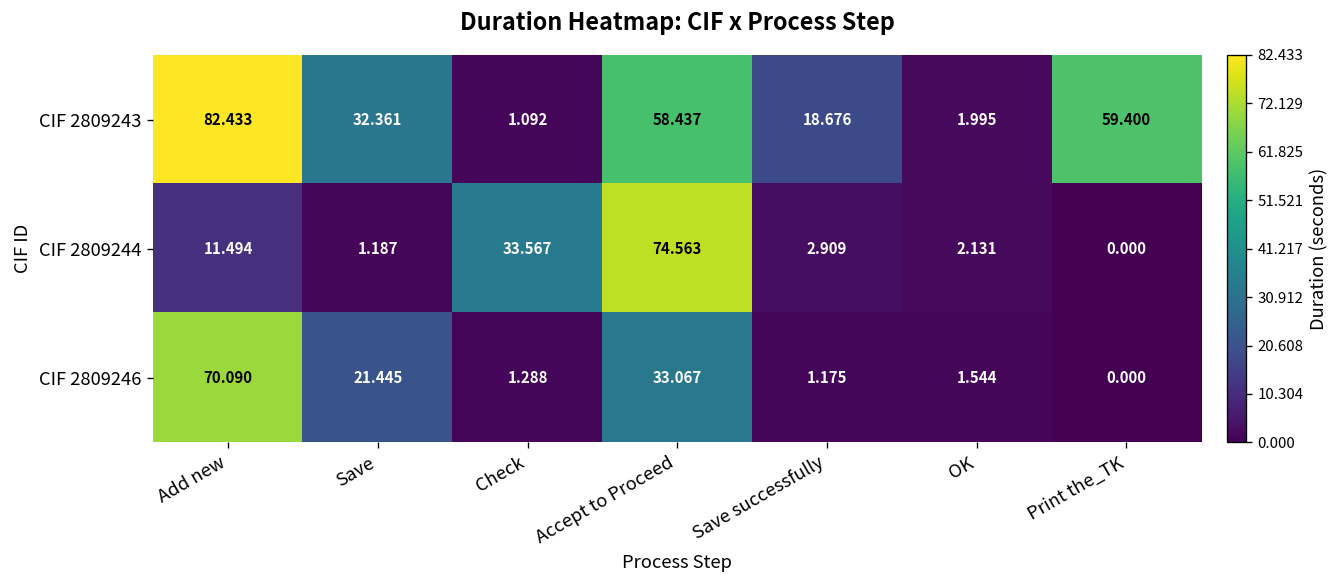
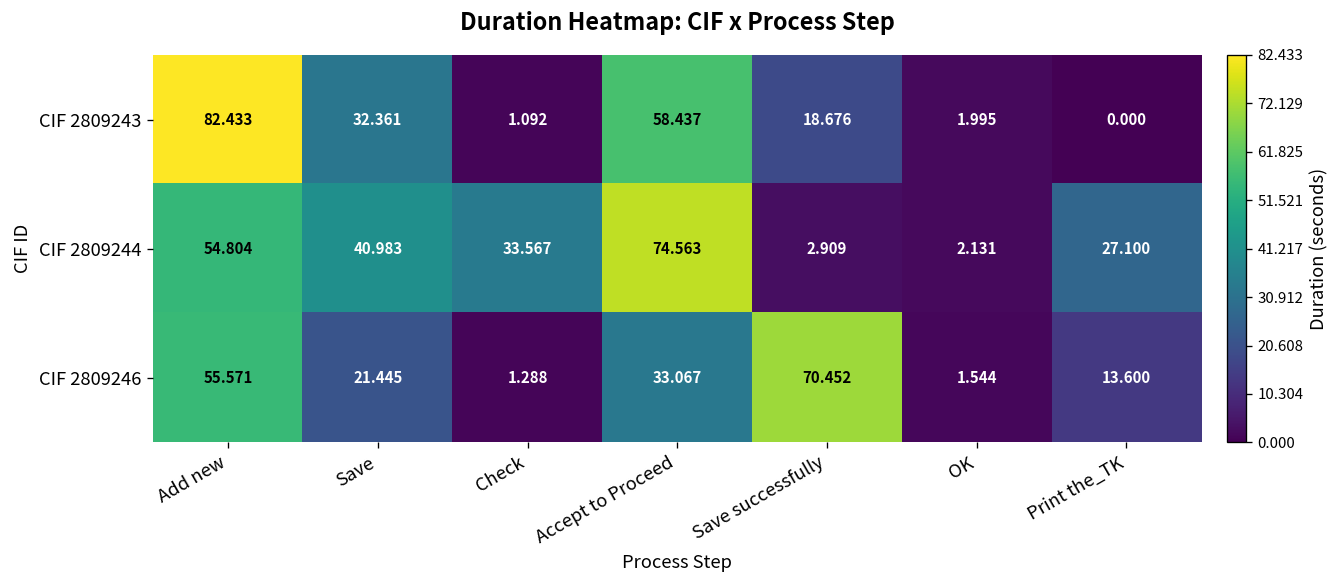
CIF 2809243, Print the_TK: 59.400 -> 0.000
CIF 2809244, Add new: 11.494 -> 54.804
CIF 2809244, Save: 1.187 -> 40.983
CIF 2809244, Print the_TK: 0.000 -> 27.100
CIF 2809246, Add new: 70.090 -> 55.571
CIF 2809246, Save successfully: 1.175 -> 70.452
CIF 2809246, Print the_TK: 0.000 -> 13.600
